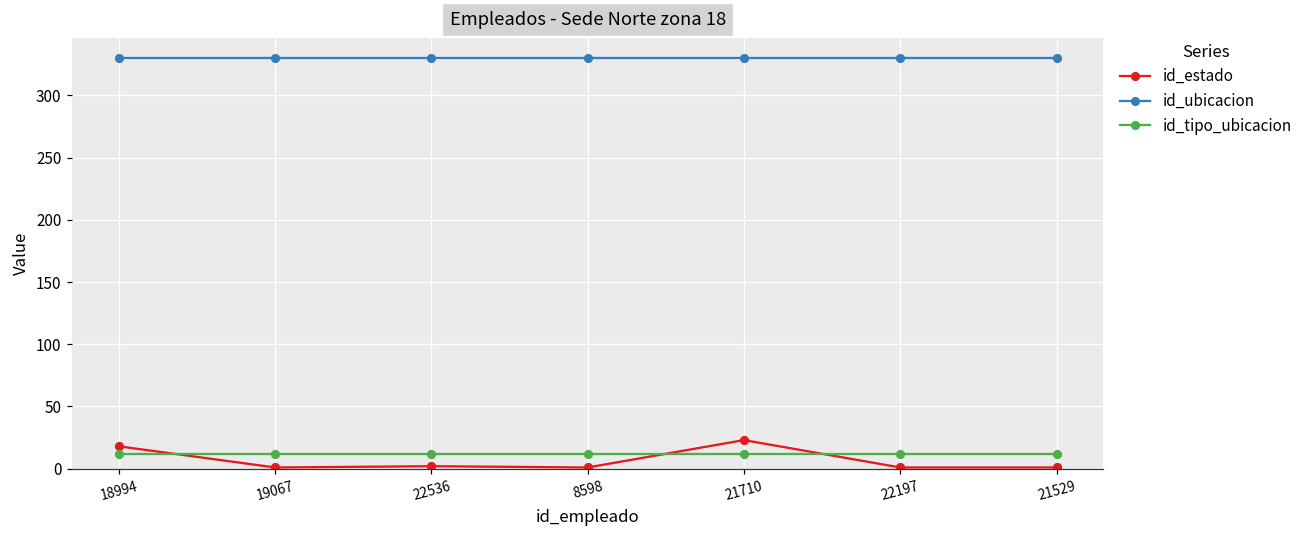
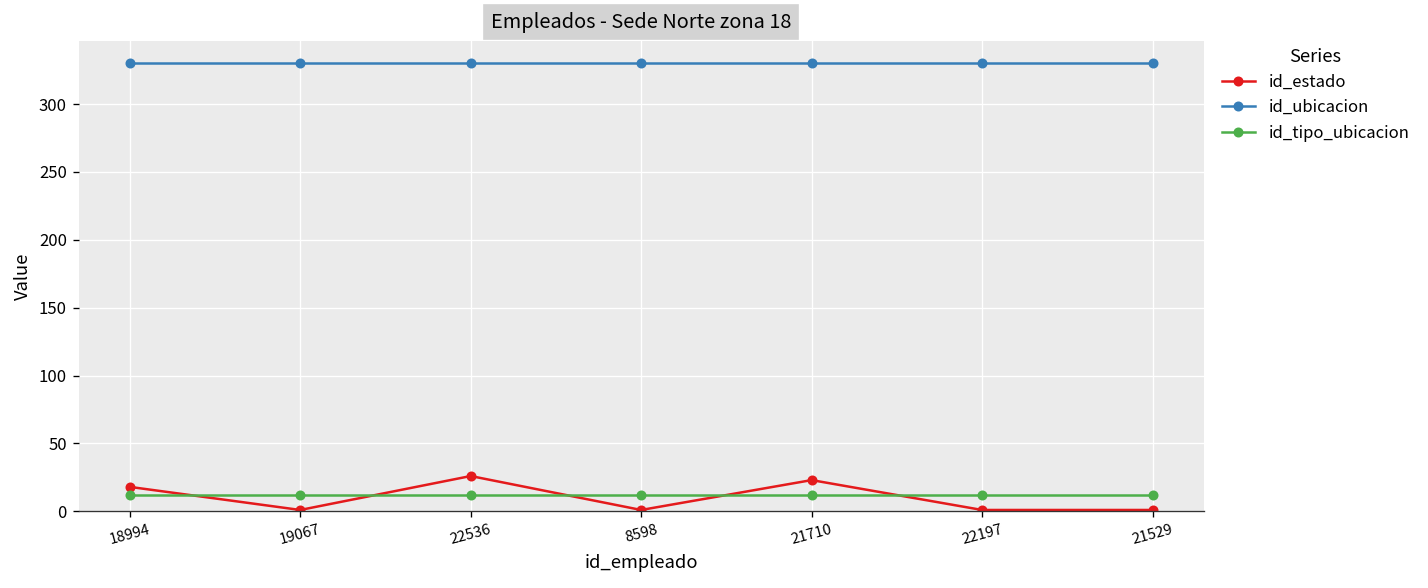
id_estado, 22536: 2 -> 26
